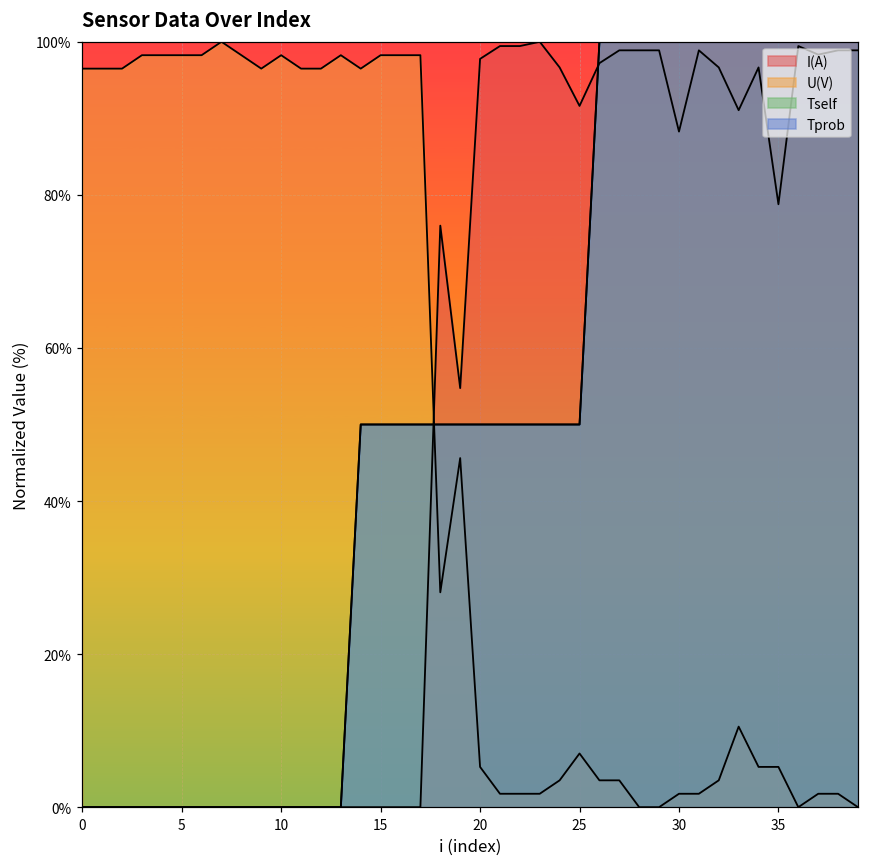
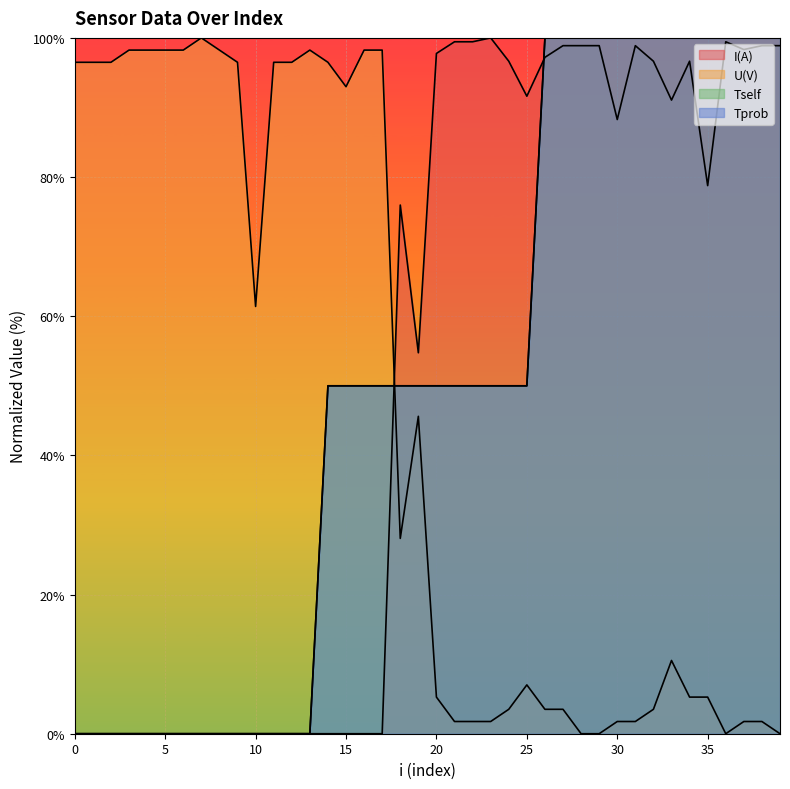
U(V), 10: 98% -> 61%
U(V), 15: 98% -> 93%
